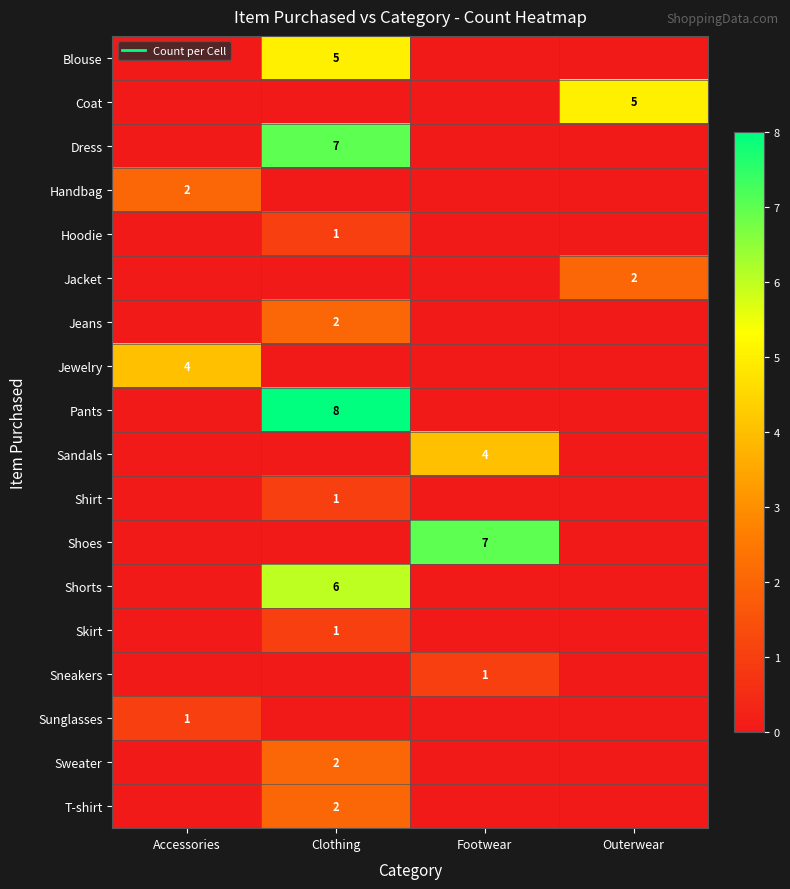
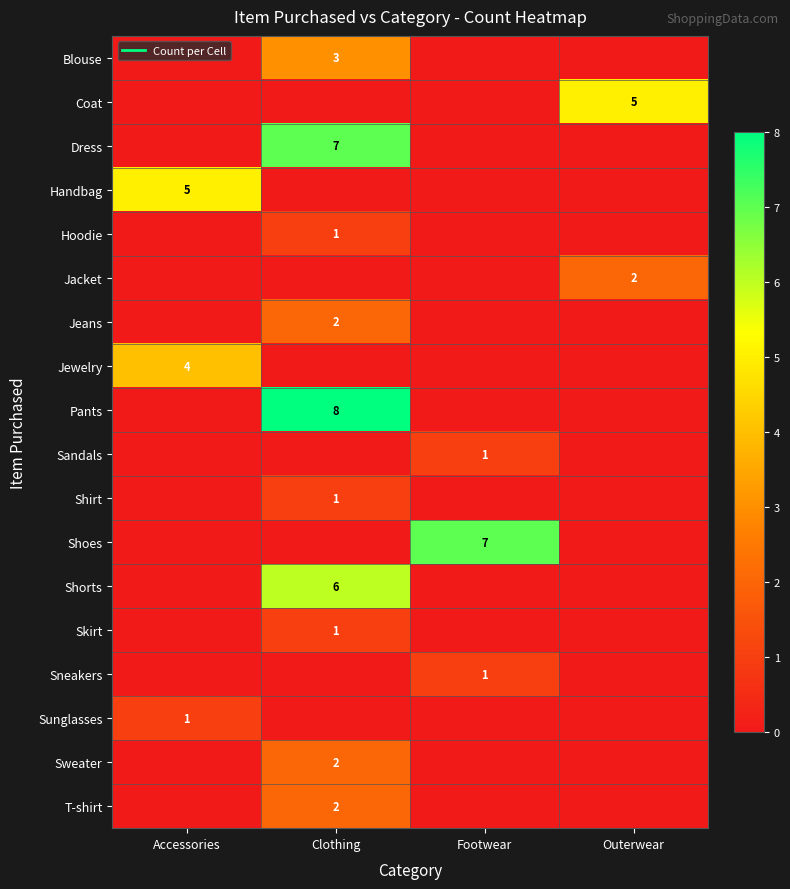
Blouse, Clothing: 5 -> 3
Handbag, Accessories: 2 -> 5
Sandals, Footwear: 4 -> 1
